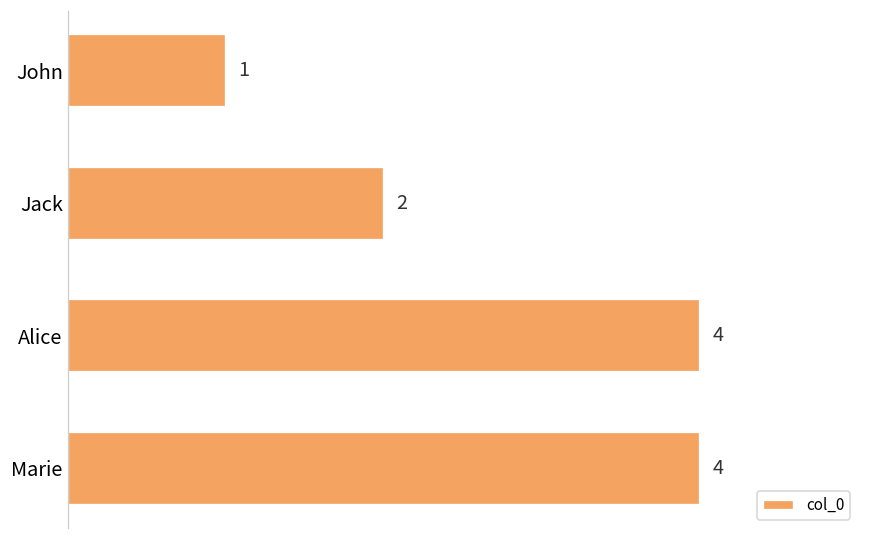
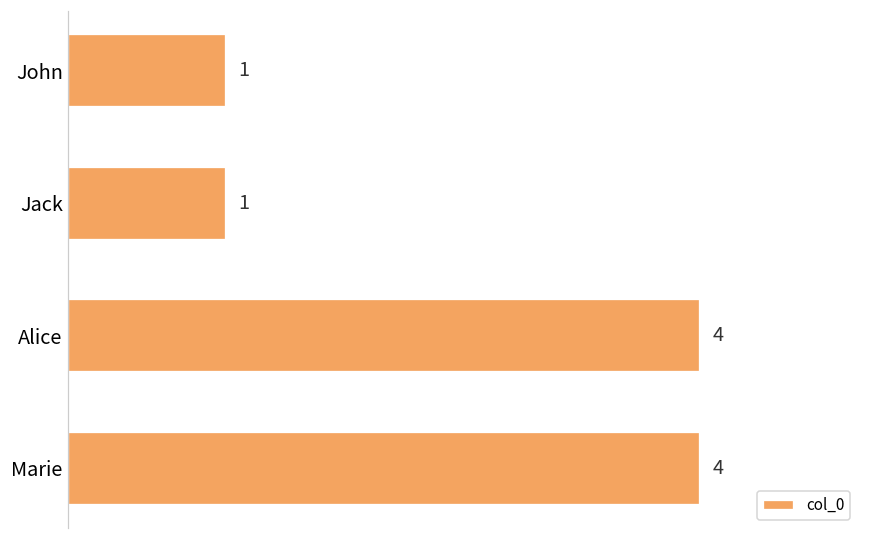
Jack: 2 -> 1
